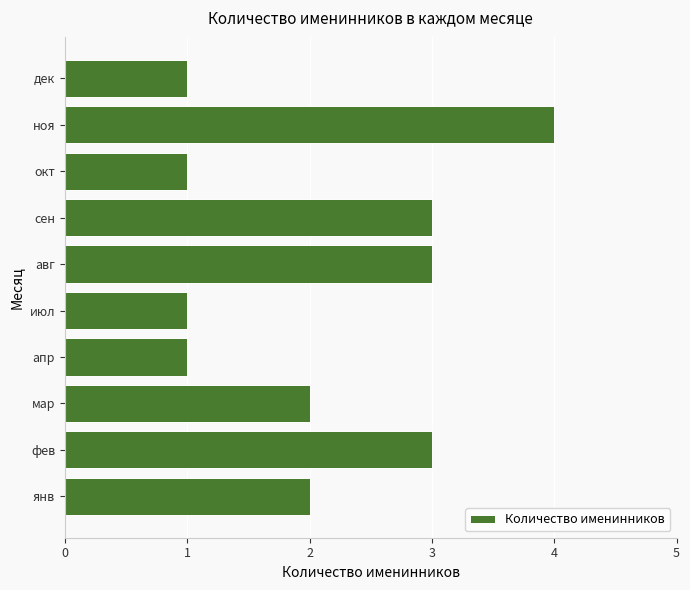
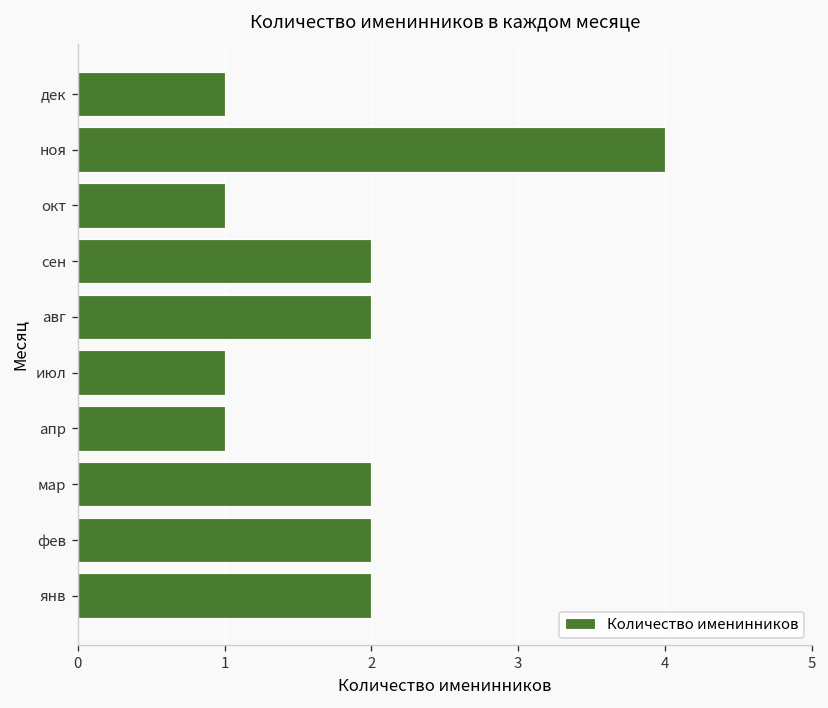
сен: 3 -> 2
авг: 3 -> 2
фев: 3 -> 2
